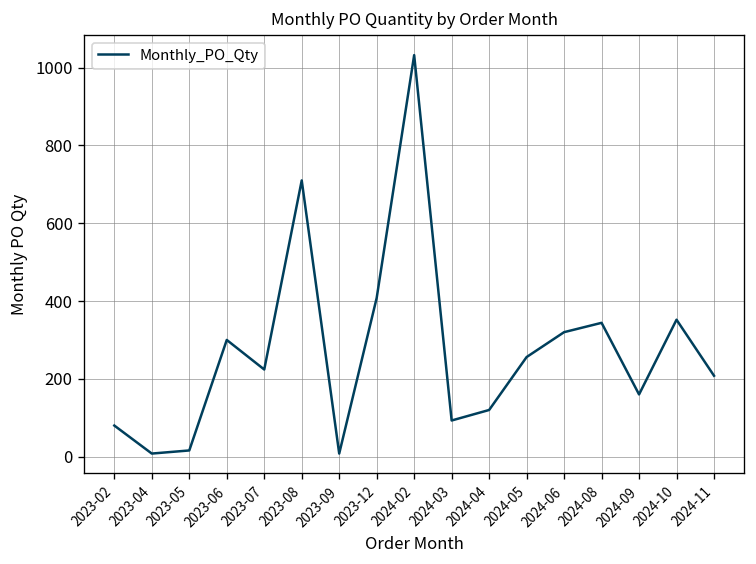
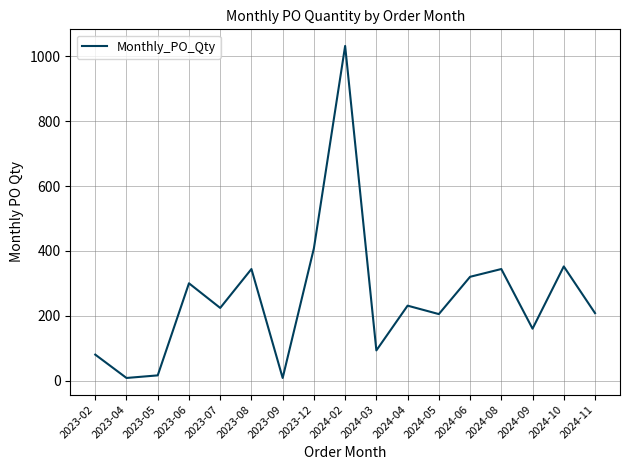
2023-08: 710 -> 340
2024-04: 120 -> 230
2024-05: 260 -> 210
